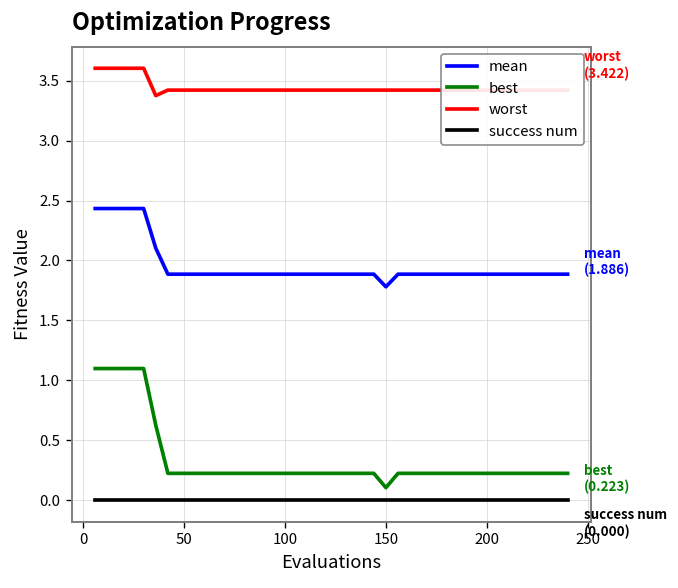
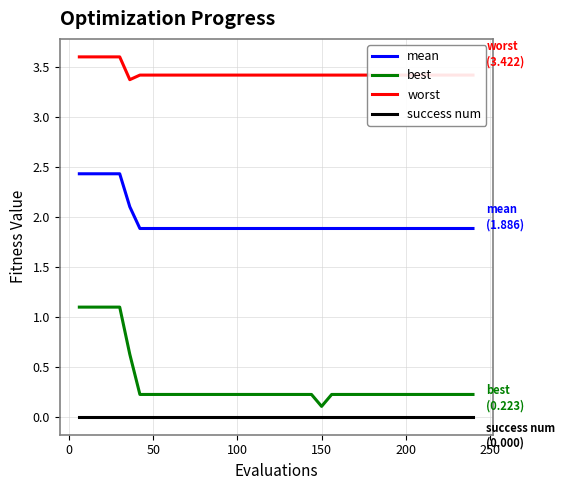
mean, 150: 1.8 -> 1.9
